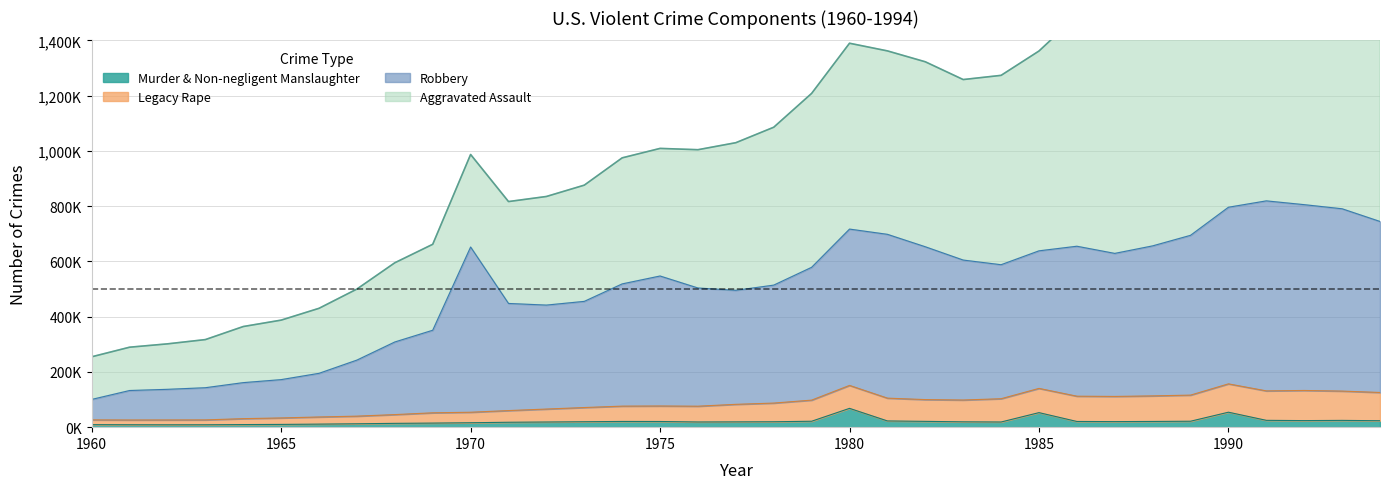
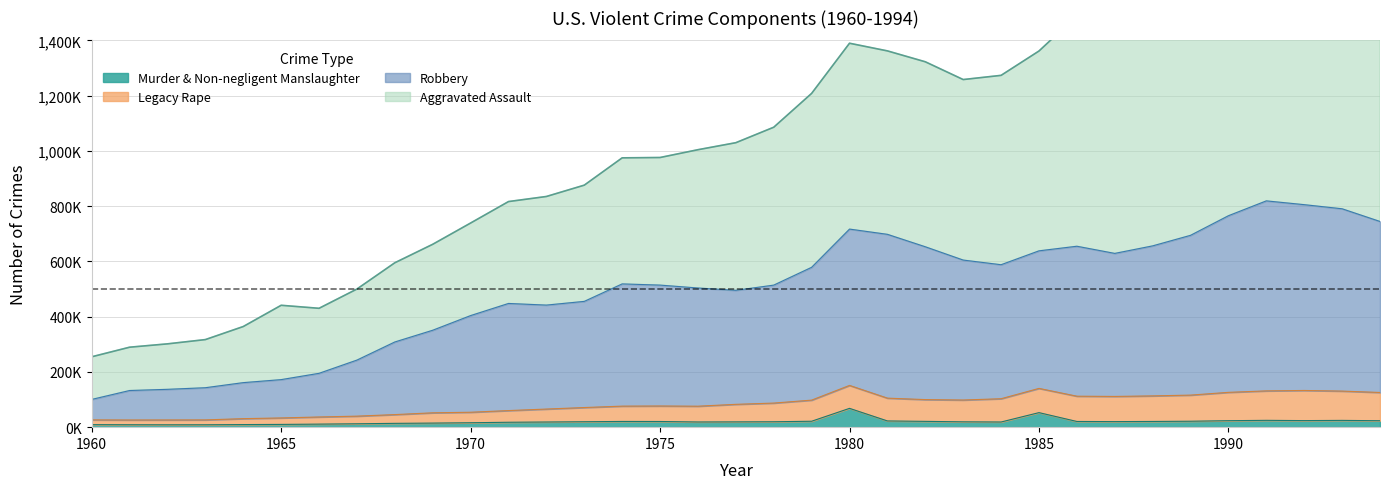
Aggravated Assault, 1965: 220,000 -> 270,000
Robbery, 1970: 600,000 -> 350,000
Robbery, 1975: 470,000 -> 440,000
Murder & Non-negligent Manslaughter, 1990: 50,000 -> 20,000
